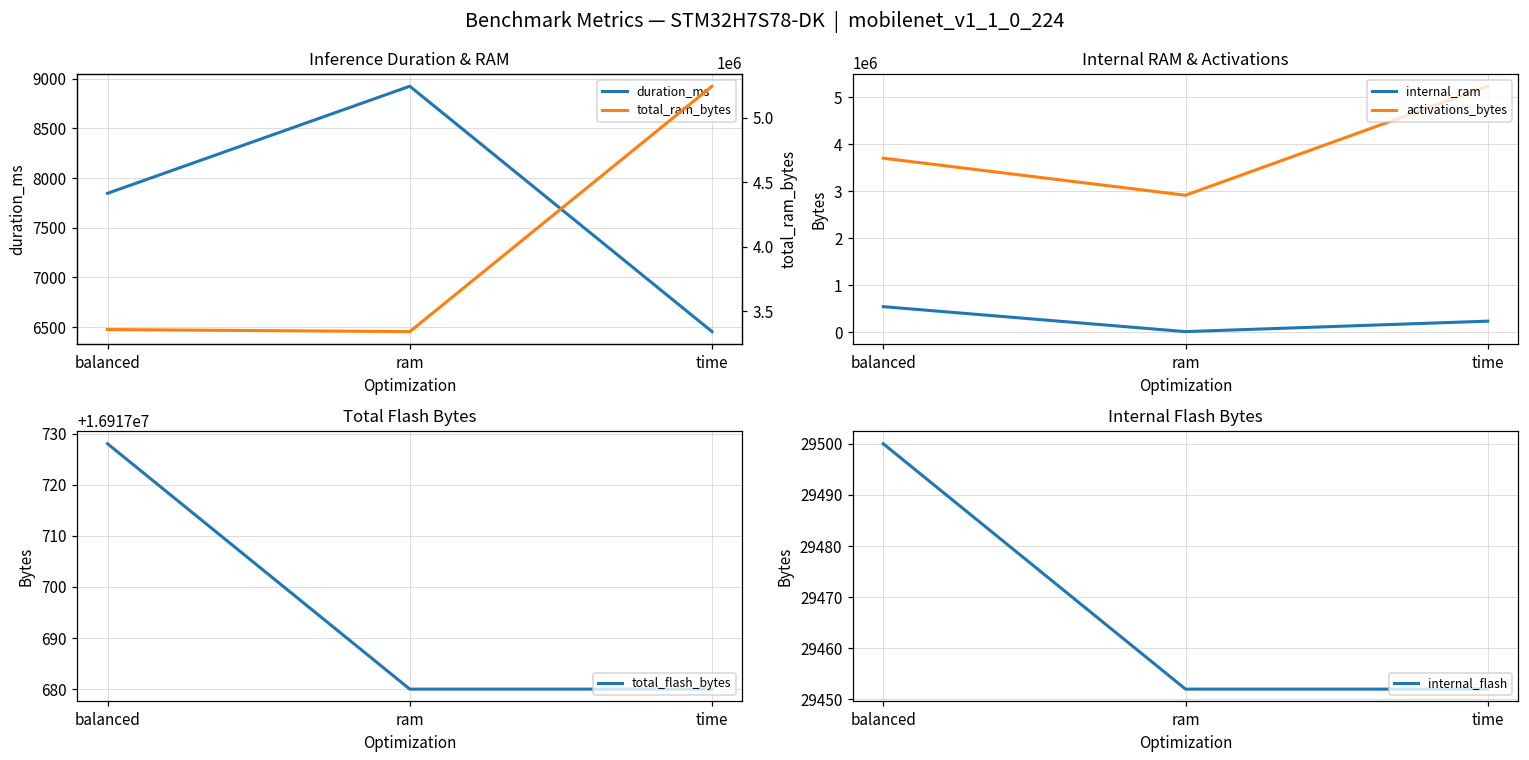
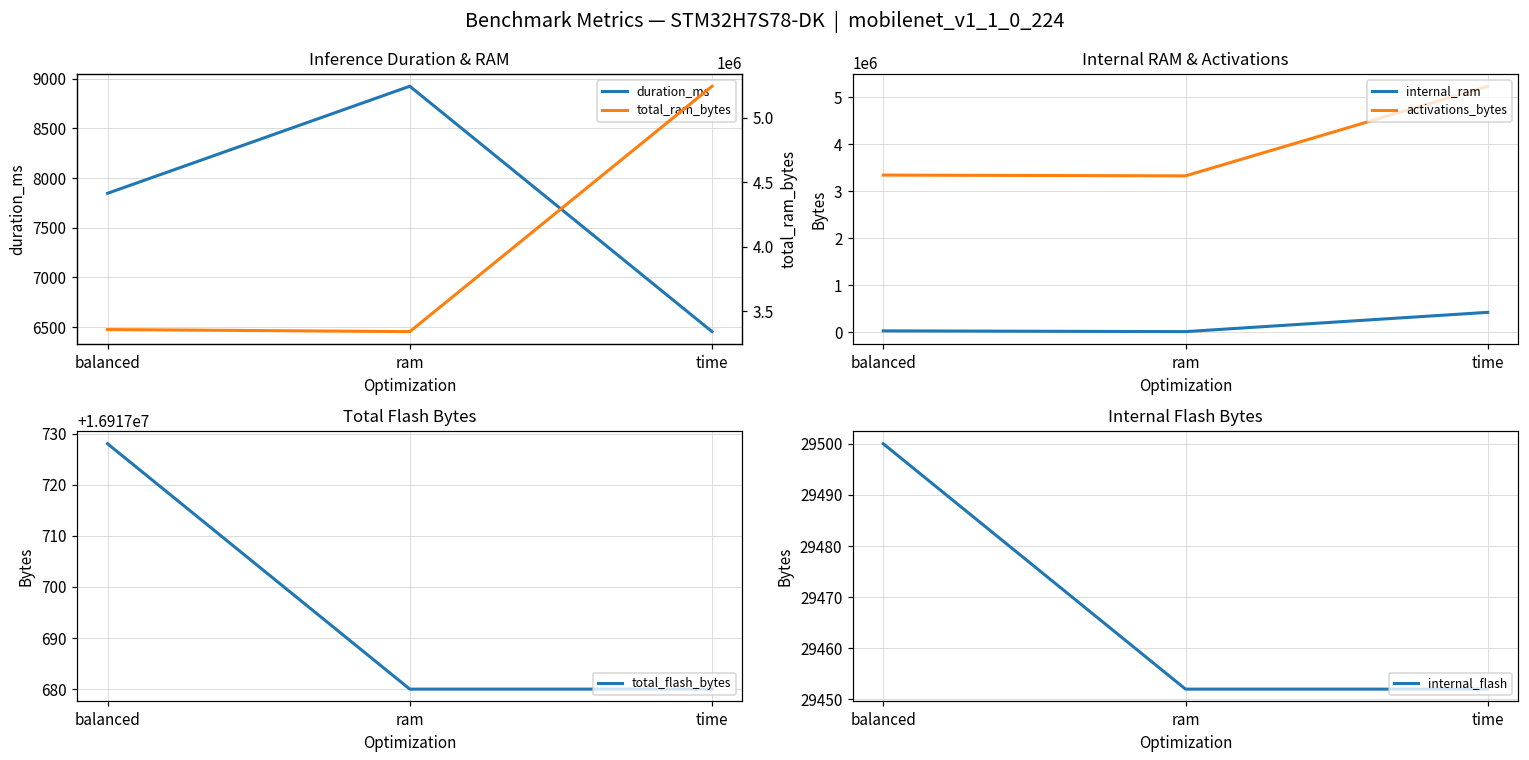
Internal RAM & Activations, internal_ram, balanced: 500000 -> 0
Internal RAM & Activations, activations_bytes, balanced: 3700000 -> 3300000
Internal RAM & Activations, activations_bytes, ram: 2900000 -> 3300000
Internal RAM & Activations, internal_ram, time: 200000 -> 400000
